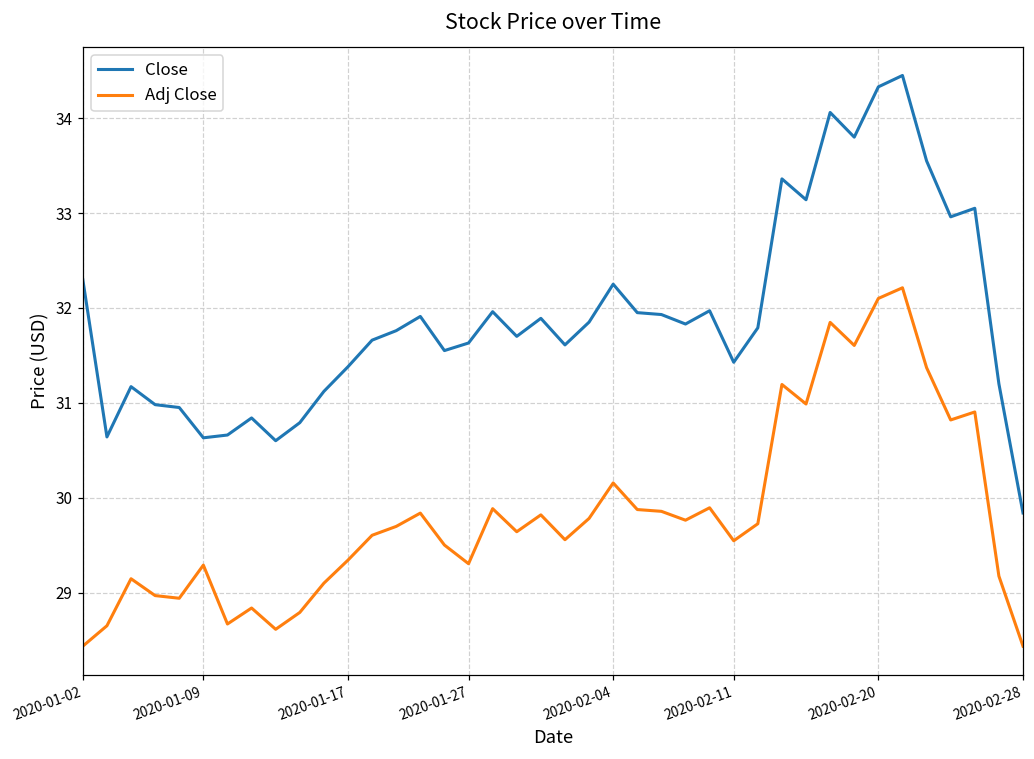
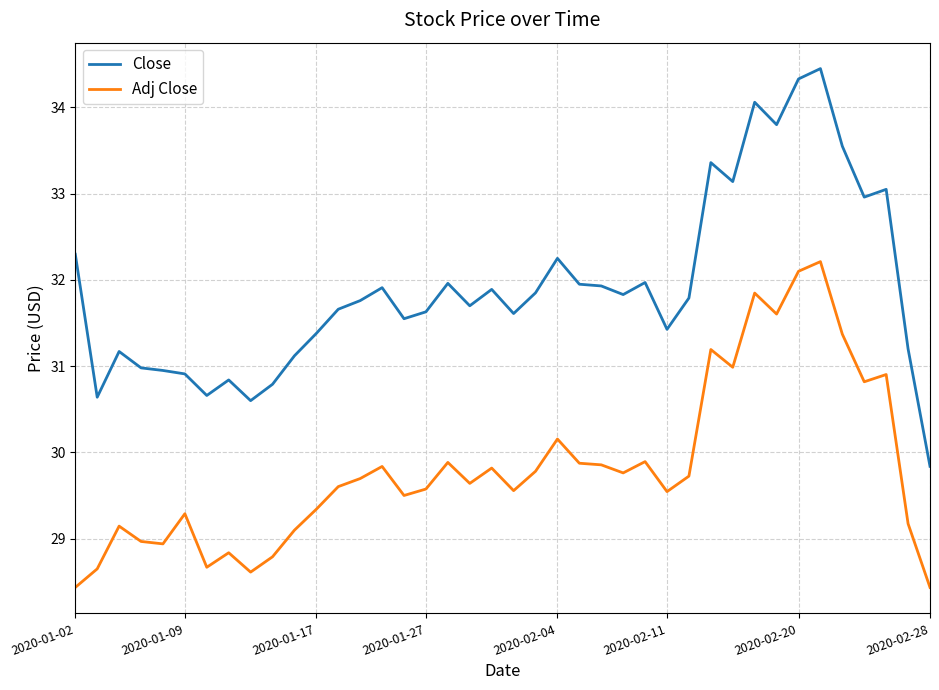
Close, 2020-01-09: 30.6 -> 30.9
Adj Close, 2020-01-27: 29.3 -> 29.6
